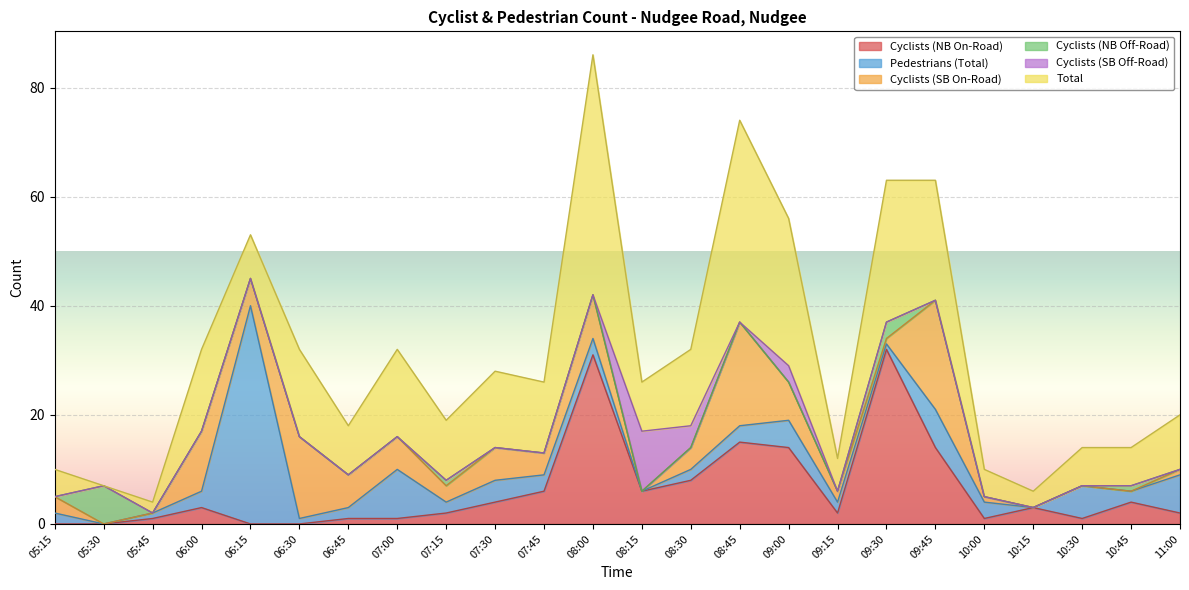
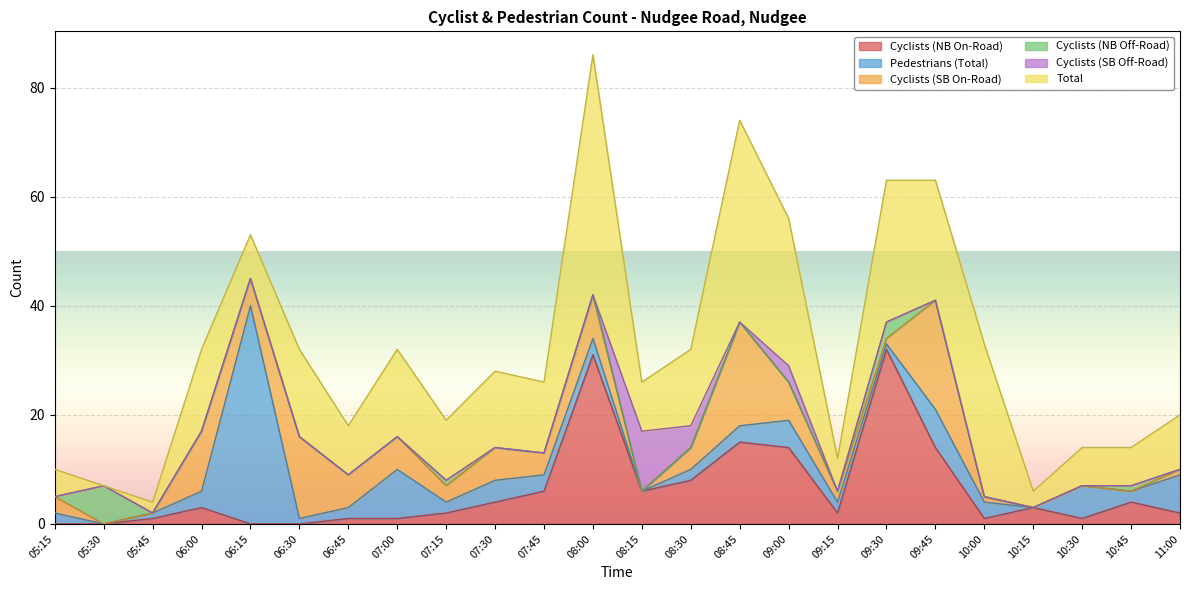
Total, 10:00: 5 -> 28
